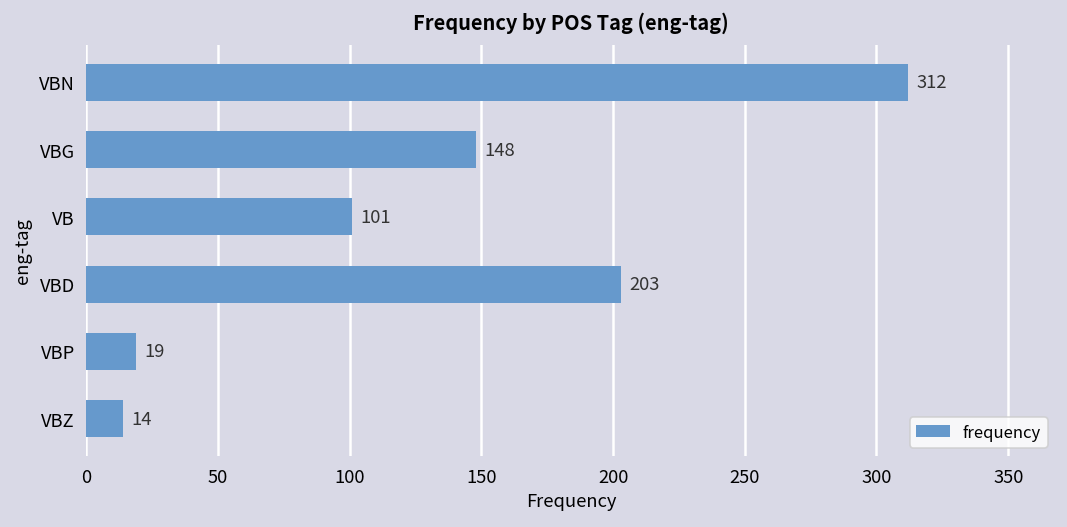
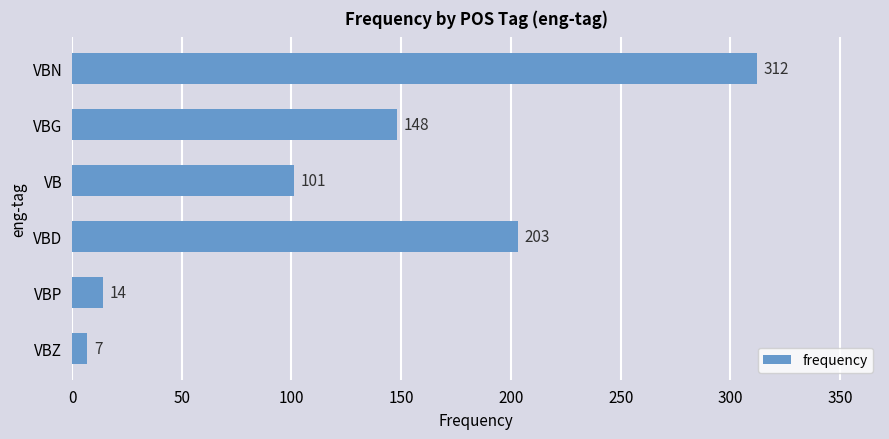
VBP: 19 -> 14
VBZ: 14 -> 7
